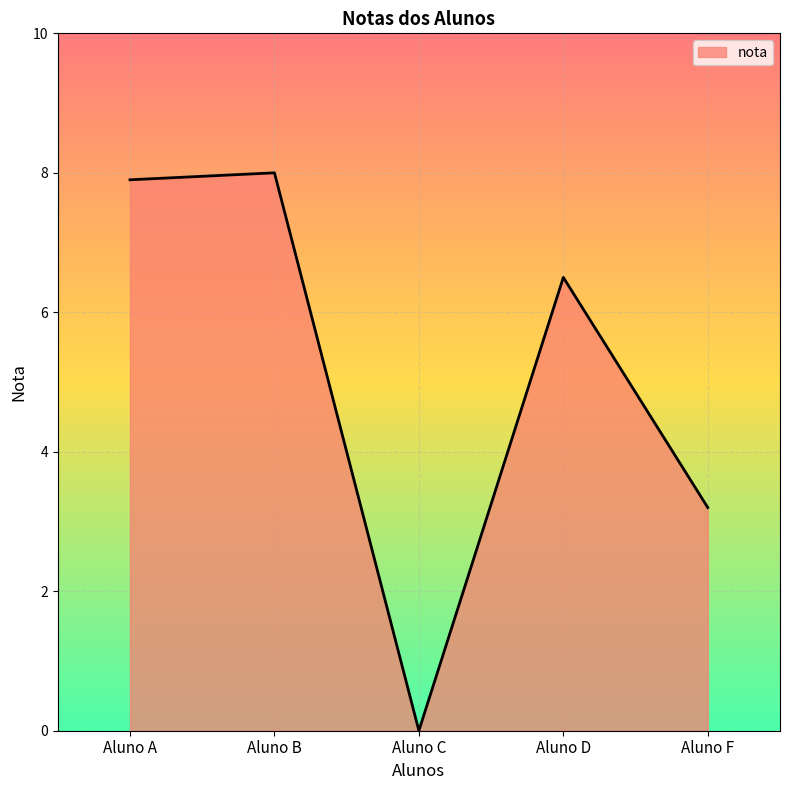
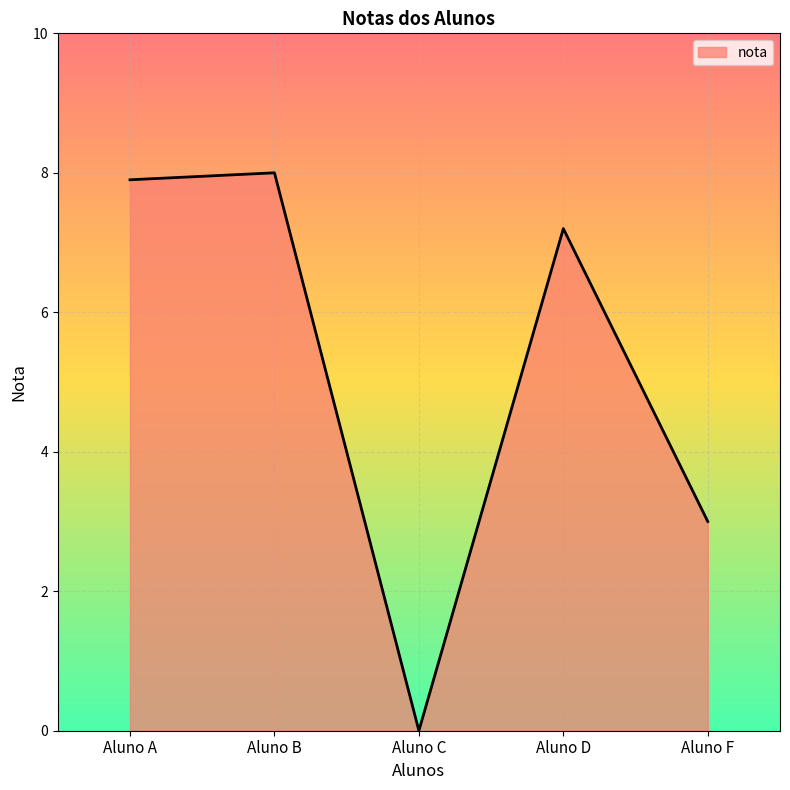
Aluno D: 6.5 -> 7.2
Aluno F: 3.2 -> 3.0
